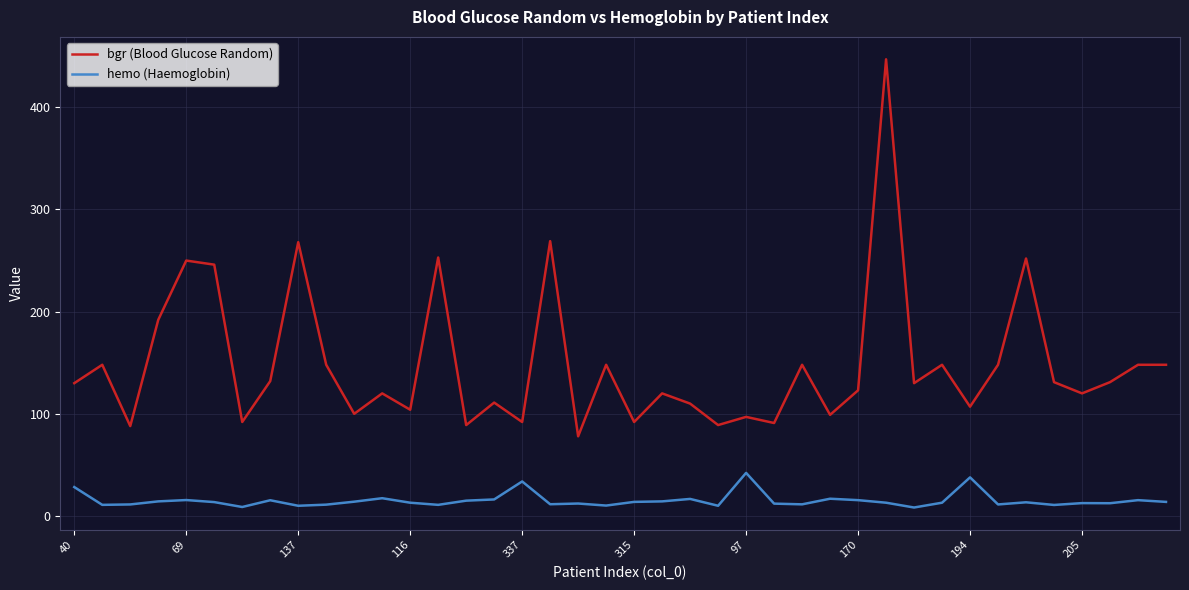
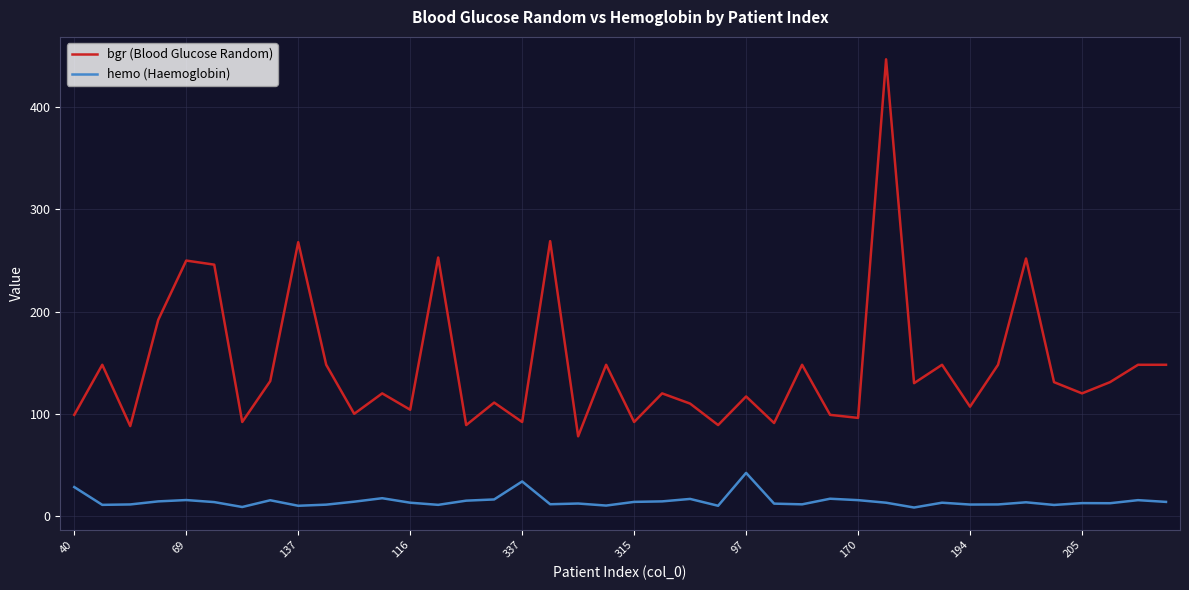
bgr (Blood Glucose Random), 40: 130 -> 99
bgr (Blood Glucose Random), 97: 97 -> 117
bgr (Blood Glucose Random), 170: 123 -> 96
hemo (Haemoglobin), 194: 38 -> 11
